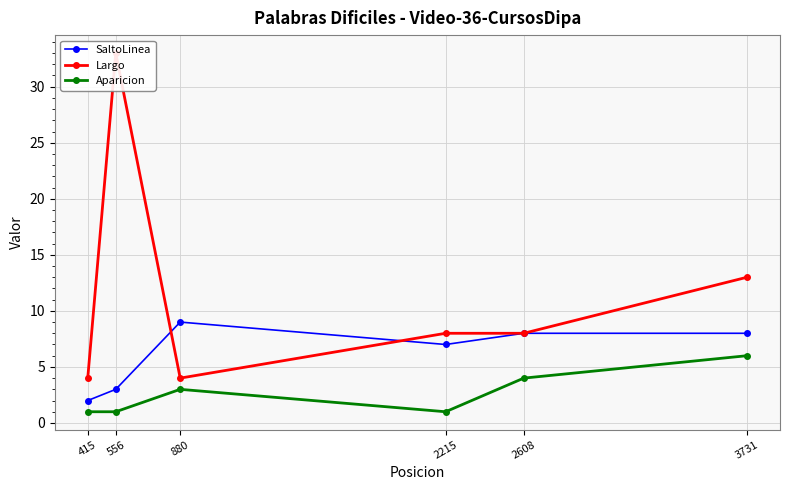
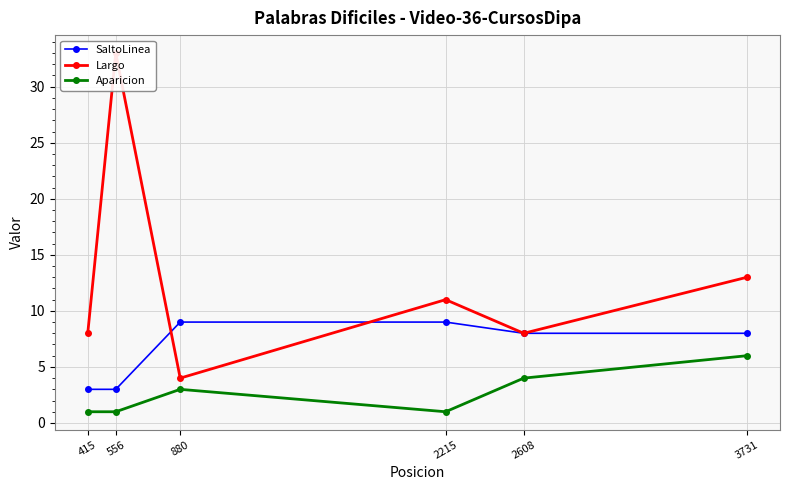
SaltoLinea, 415: 2 -> 3
Largo, 415: 4 -> 8
SaltoLinea, 2215: 7 -> 9
Largo, 2215: 8 -> 11
